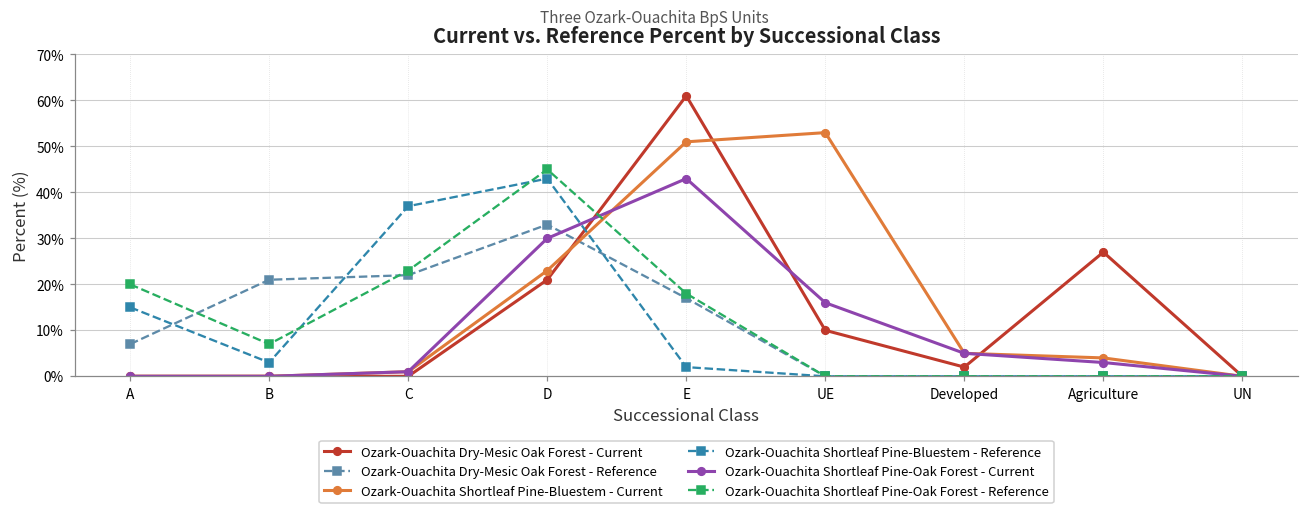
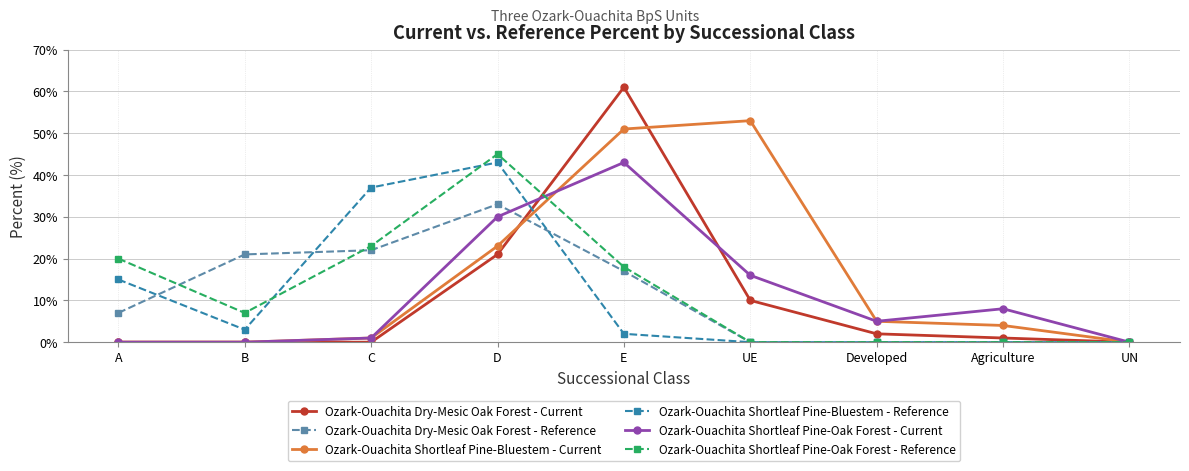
Ozark-Ouachita Dry-Mesic Oak Forest - Current, Agriculture: 27% -> 1%
Ozark-Ouachita Shortleaf Pine-Oak Forest - Current, Agriculture: 3% -> 8%
